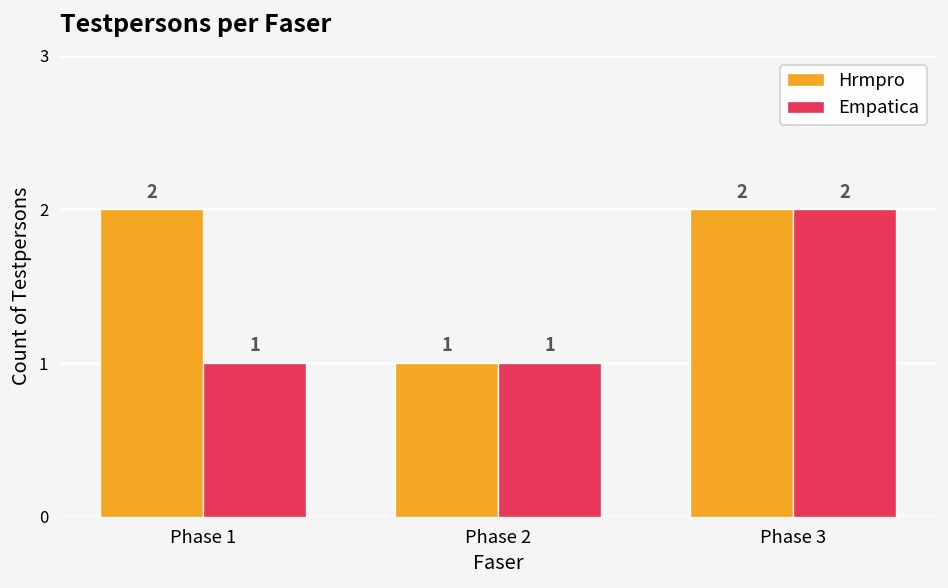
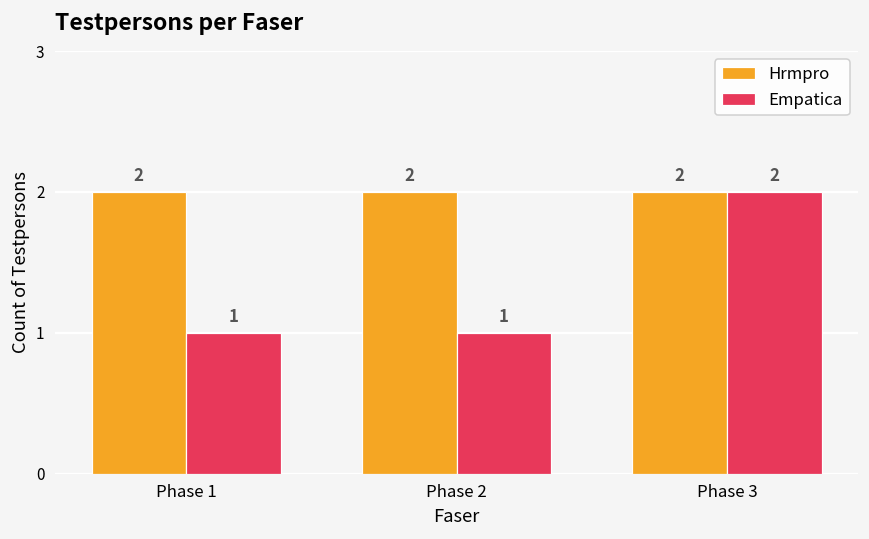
Hrmpro, Phase 2: 1 -> 2
